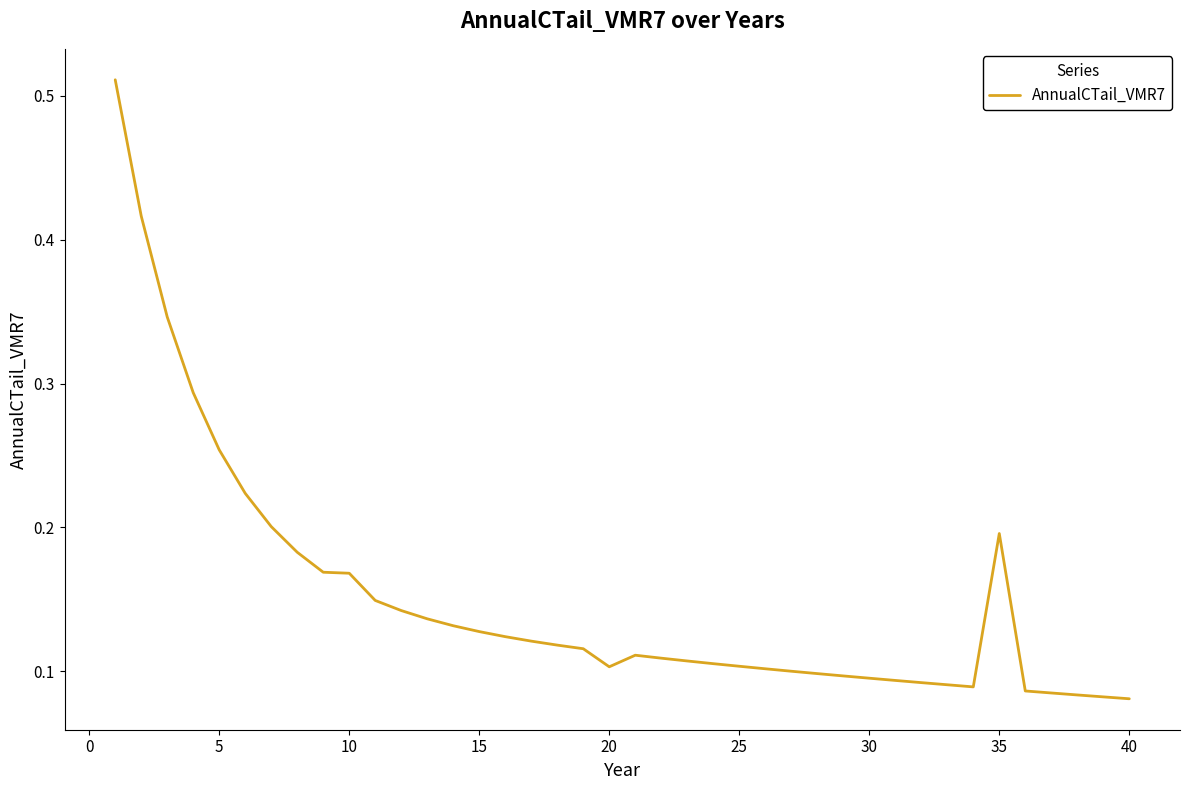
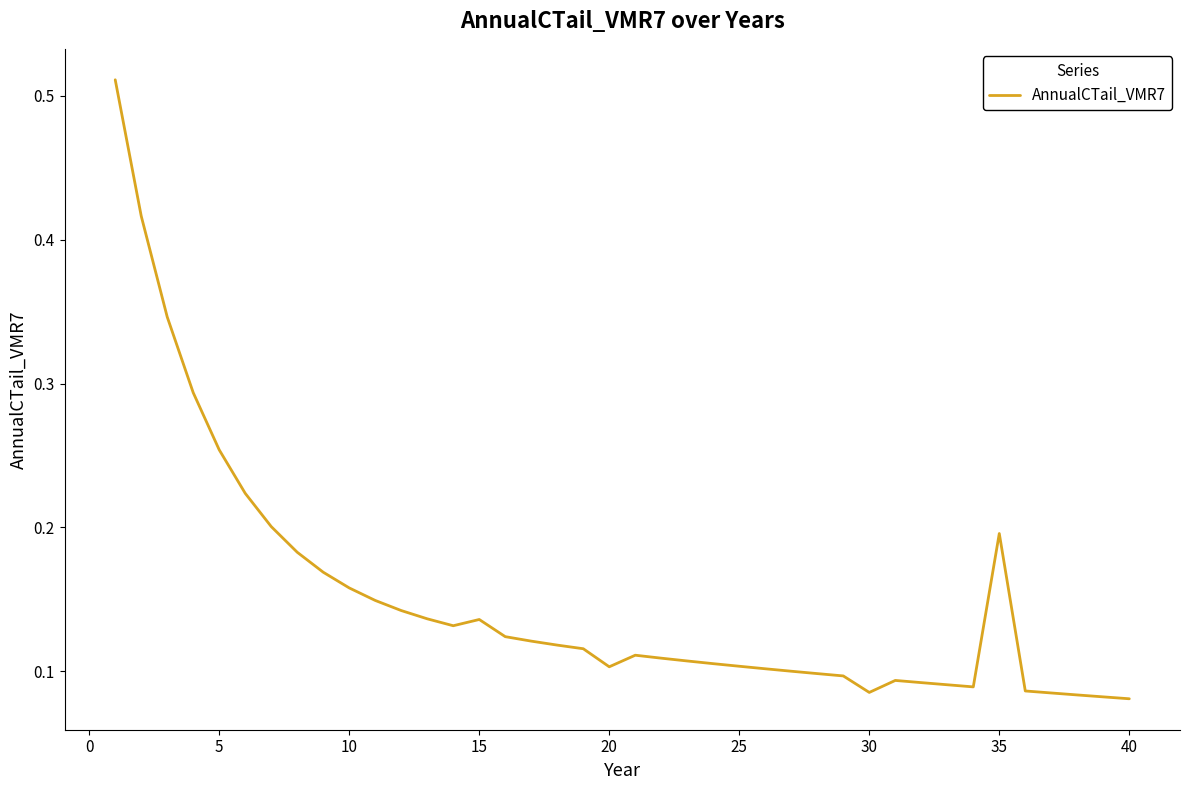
10: 0.168 -> 0.158
15: 0.128 -> 0.136
30: 0.095 -> 0.085
